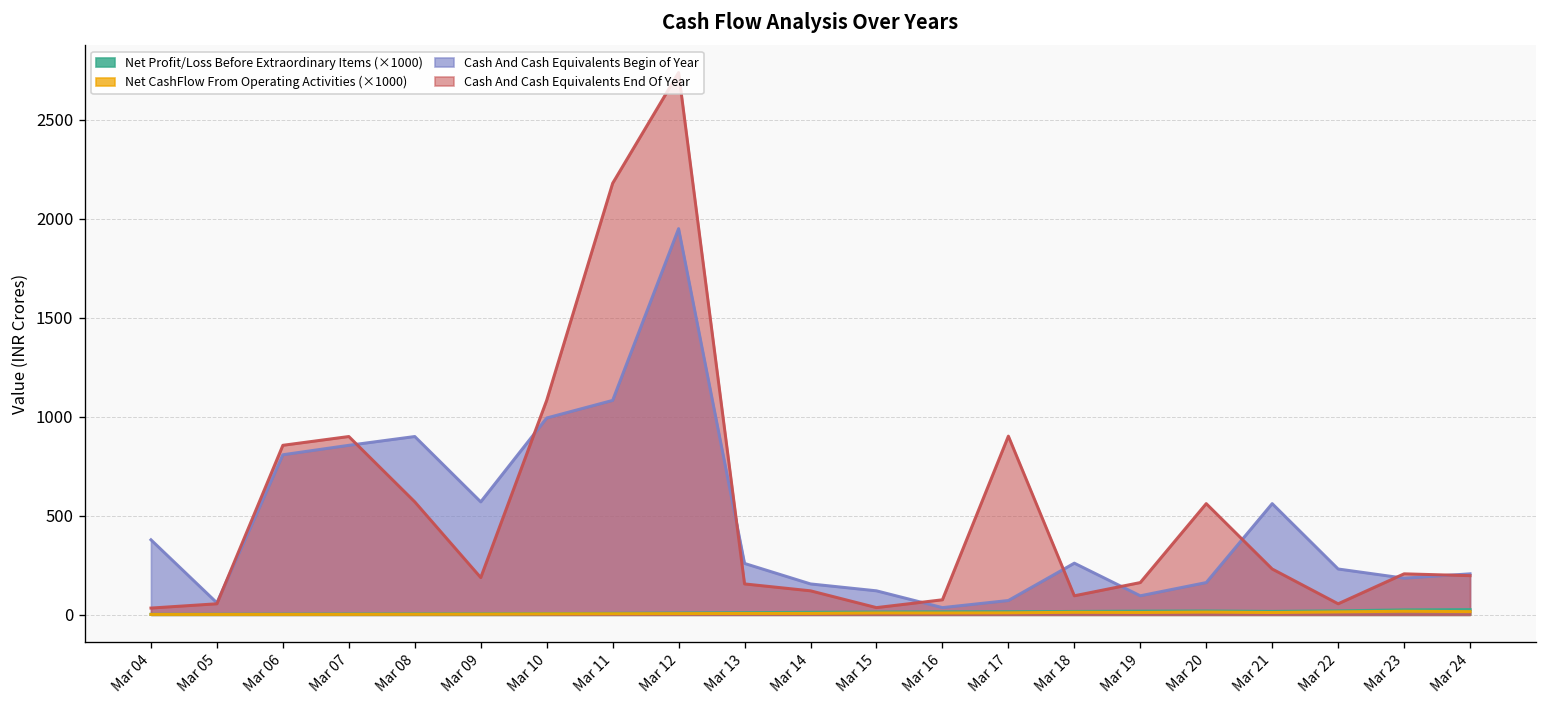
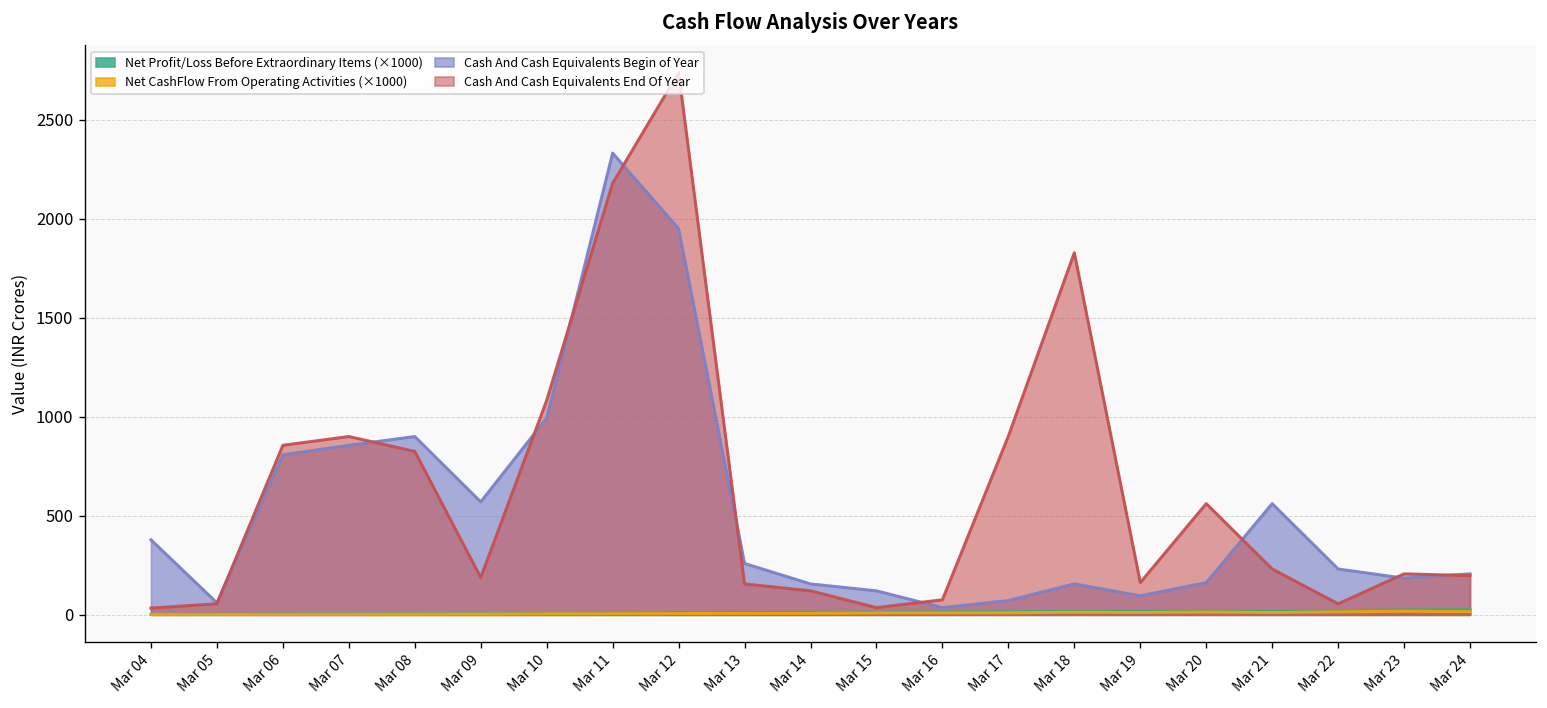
Cash And Cash Equivalents End Of Year, Mar 08: 570 -> 830
Cash And Cash Equivalents Begin of Year, Mar 11: 1080 -> 2330
Cash And Cash Equivalents Begin of Year, Mar 18: 260 -> 160
Cash And Cash Equivalents End Of Year, Mar 18: 100 -> 1830
